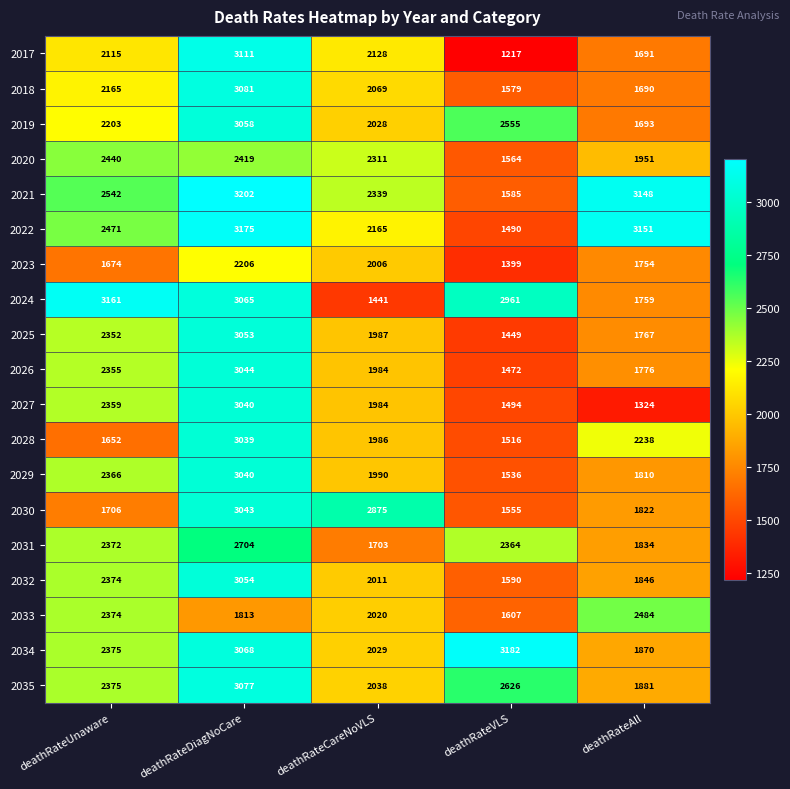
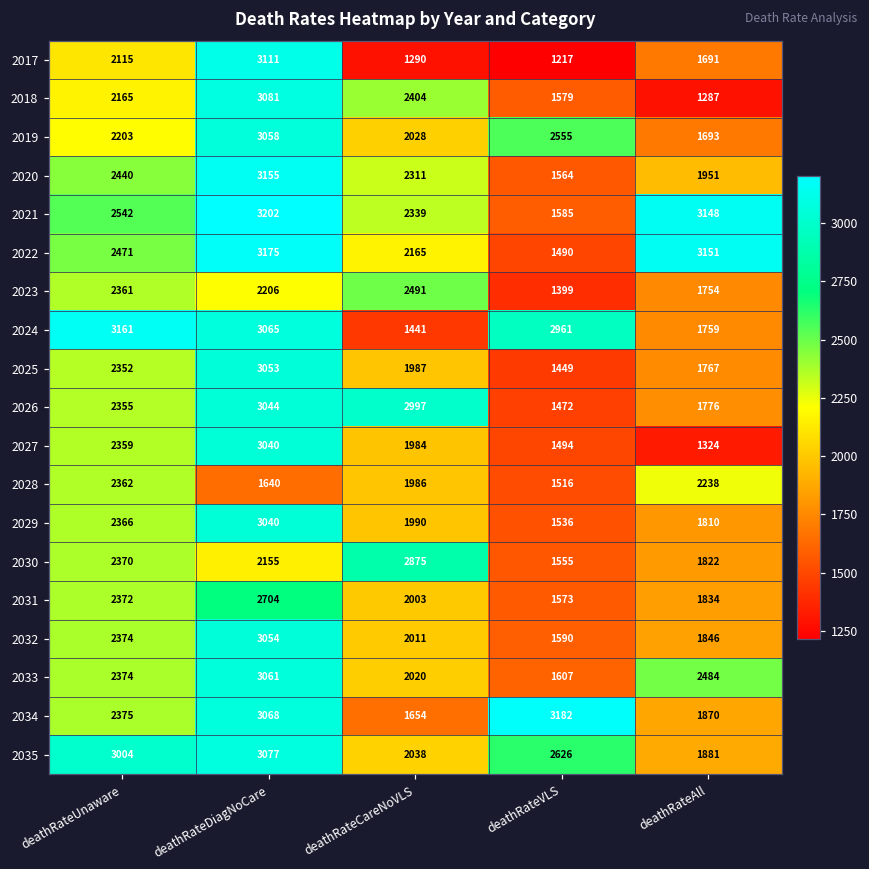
2017, deathRateCareNoVLS: 2128 -> 1290
2018, deathRateCareNoVLS: 2069 -> 2404
2018, deathRateAll: 1690 -> 1287
2020, deathRateDiagNoCare: 2419 -> 3155
2023, deathRateUnaware: 1674 -> 2361
2023, deathRateCareNoVLS: 2006 -> 2491
2026, deathRateCareNoVLS: 1984 -> 2997
2028, deathRateUnaware: 1652 -> 2362
2028, deathRateDiagNoCare: 3039 -> 1640
2030, deathRateUnaware: 1706 -> 2370
2030, deathRateDiagNoCare: 3043 -> 2155
2031, deathRateCareNoVLS: 1703 -> 2003
2031, deathRateVLS: 2364 -> 1573
2033, deathRateDiagNoCare: 1813 -> 3061
2034, deathRateCareNoVLS: 2029 -> 1654
2035, deathRateUnaware: 2375 -> 3004
